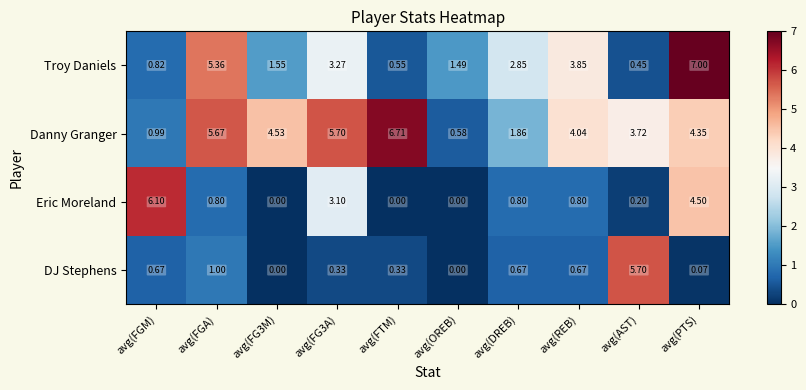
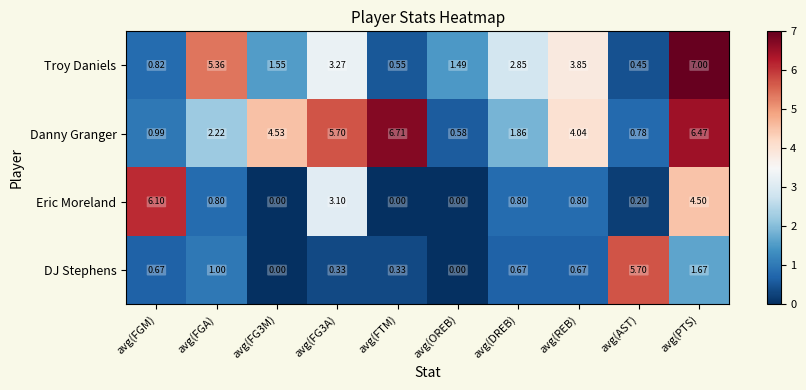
Danny Granger, avg(FGA): 5.67 -> 2.22
Danny Granger, avg(AST): 3.72 -> 0.78
Danny Granger, avg(PTS): 4.35 -> 6.47
DJ Stephens, avg(PTS): 0.07 -> 1.67
